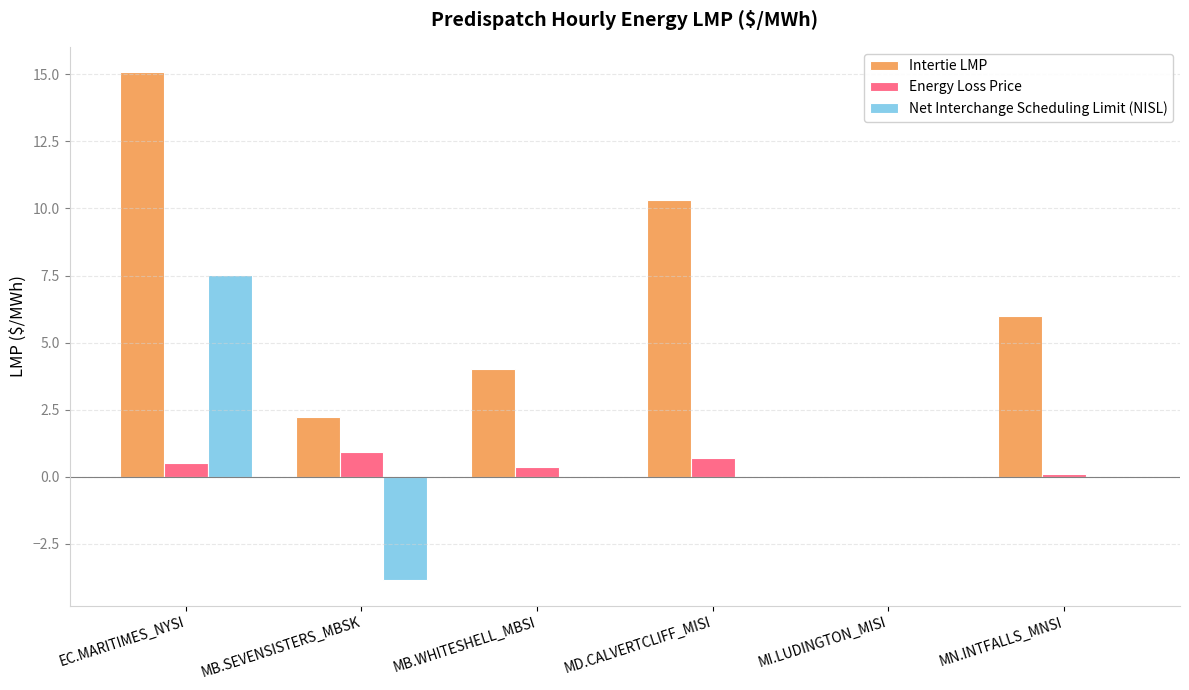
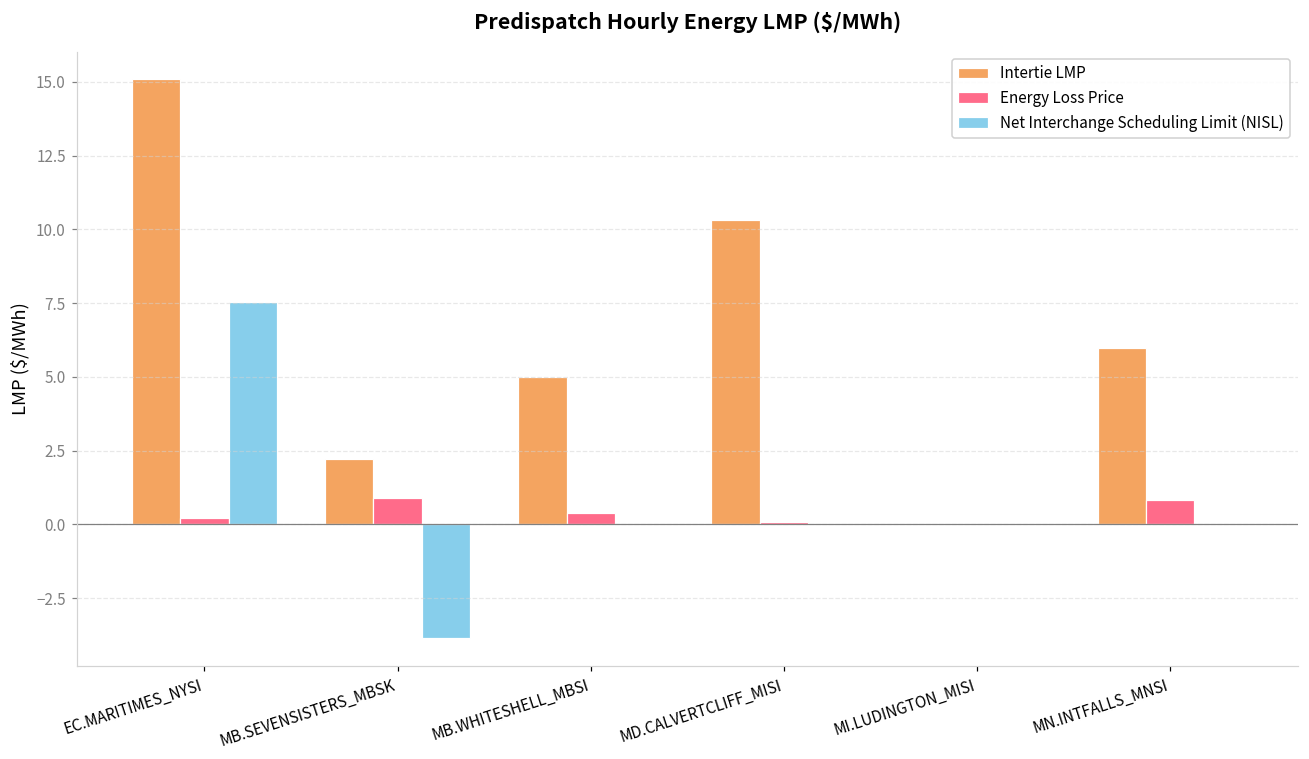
Energy Loss Price, EC.MARITIMES_NYSI: 0.5 -> 0.2
Intertie LMP, MB.WHITESHELL_MBSI: 4 -> 5
Energy Loss Price, MD.CALVERTCLIFF_MISI: 0.7 -> 0.1
Energy Loss Price, MN.INTFALLS_MNSI: 0.1 -> 0.8
